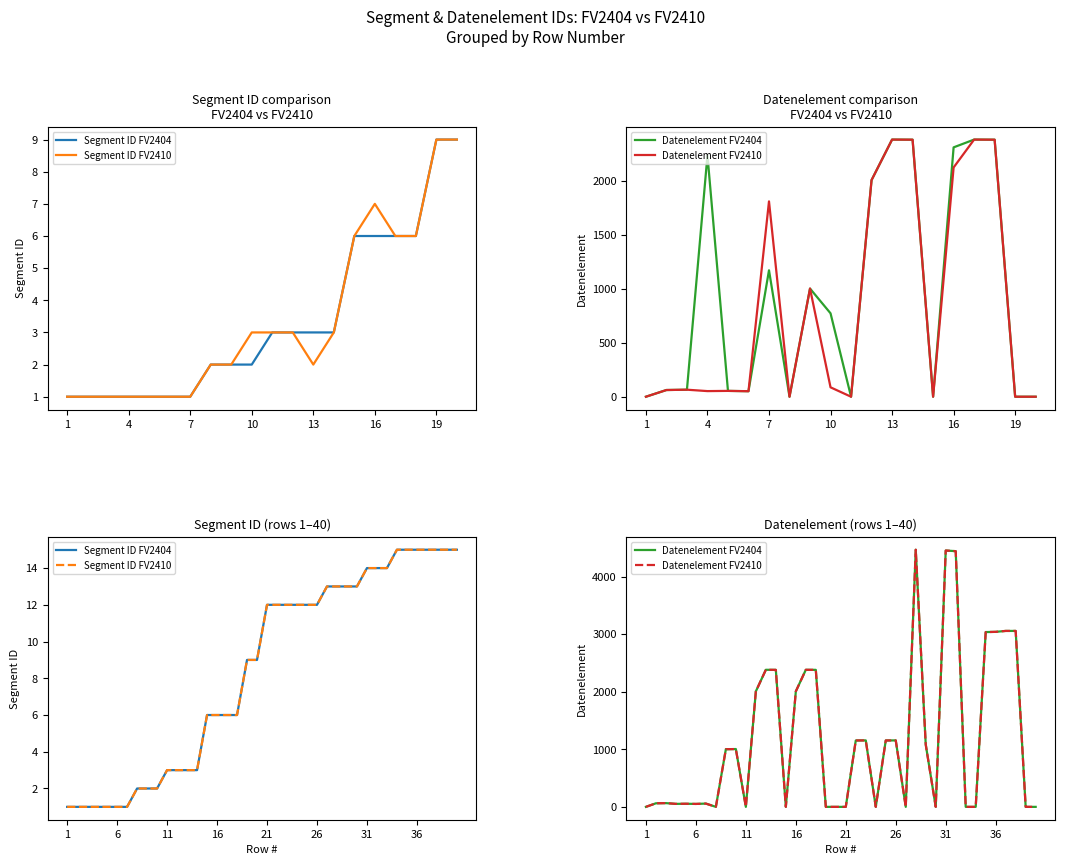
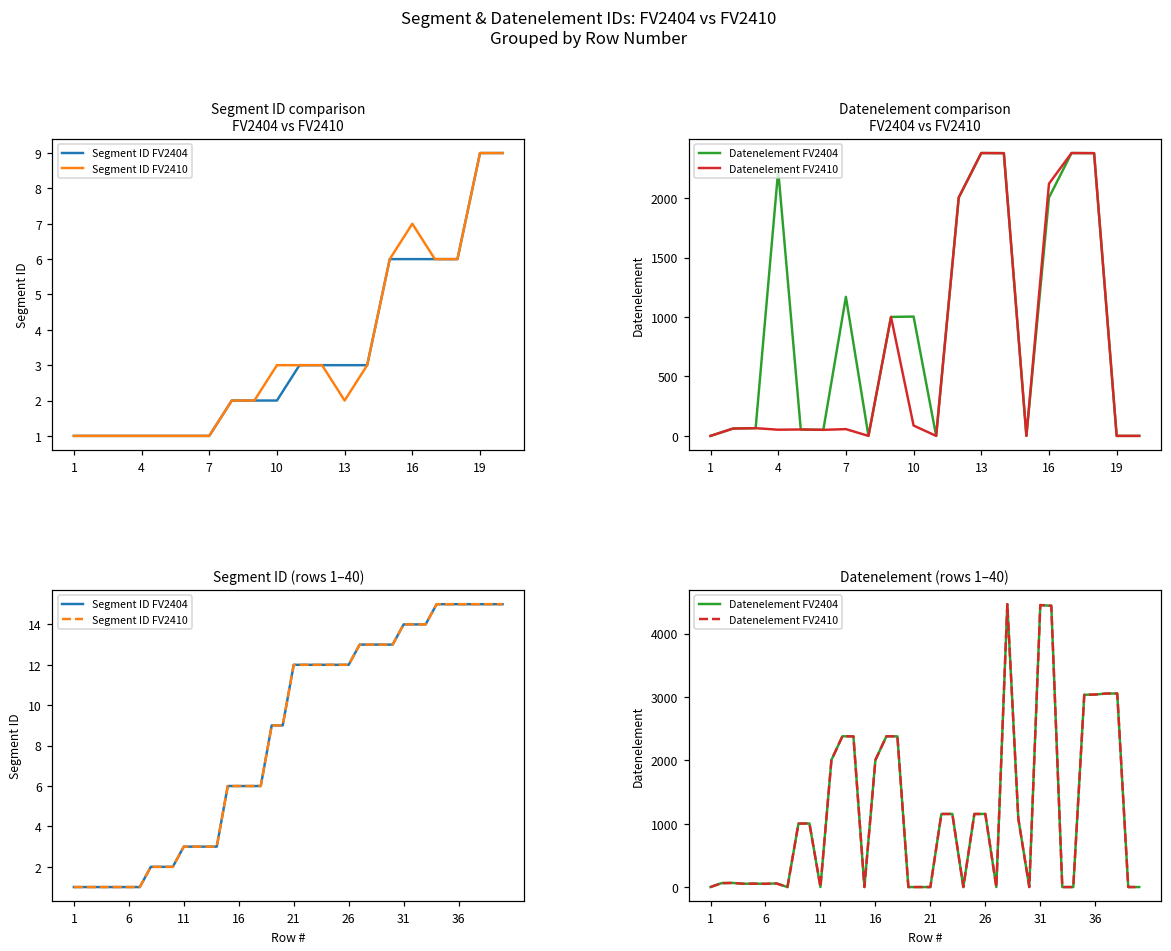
Datenelement comparison FV2404 vs FV2410, Datenelement FV2410, 7: 1810 -> 60
Datenelement comparison FV2404 vs FV2410, Datenelement FV2404, 10: 770 -> 1000
Datenelement comparison FV2404 vs FV2410, Datenelement FV2404, 16: 2310 -> 2010
